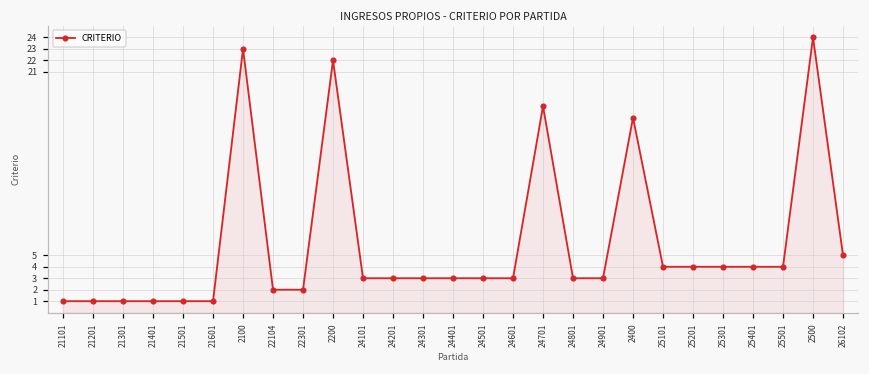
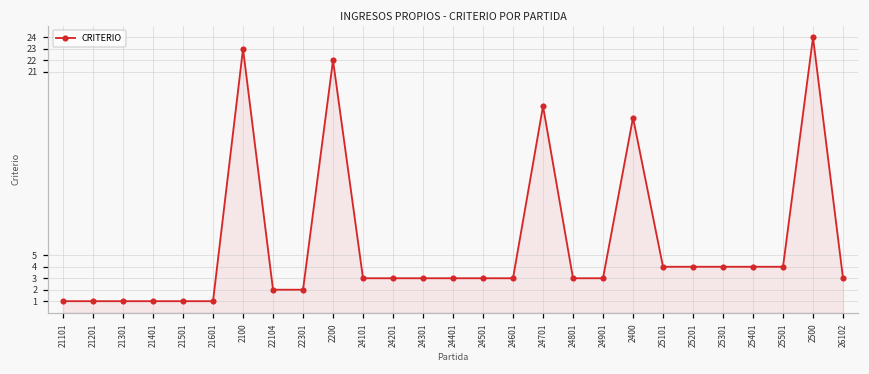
26102: 5 -> 3
